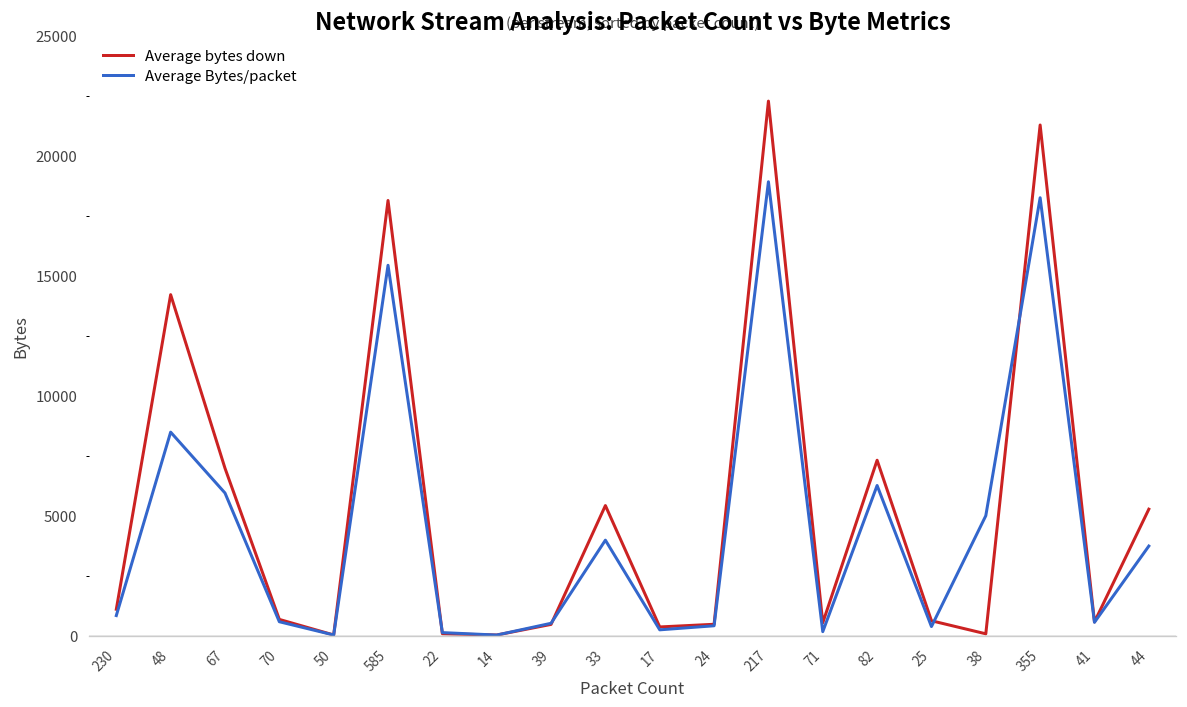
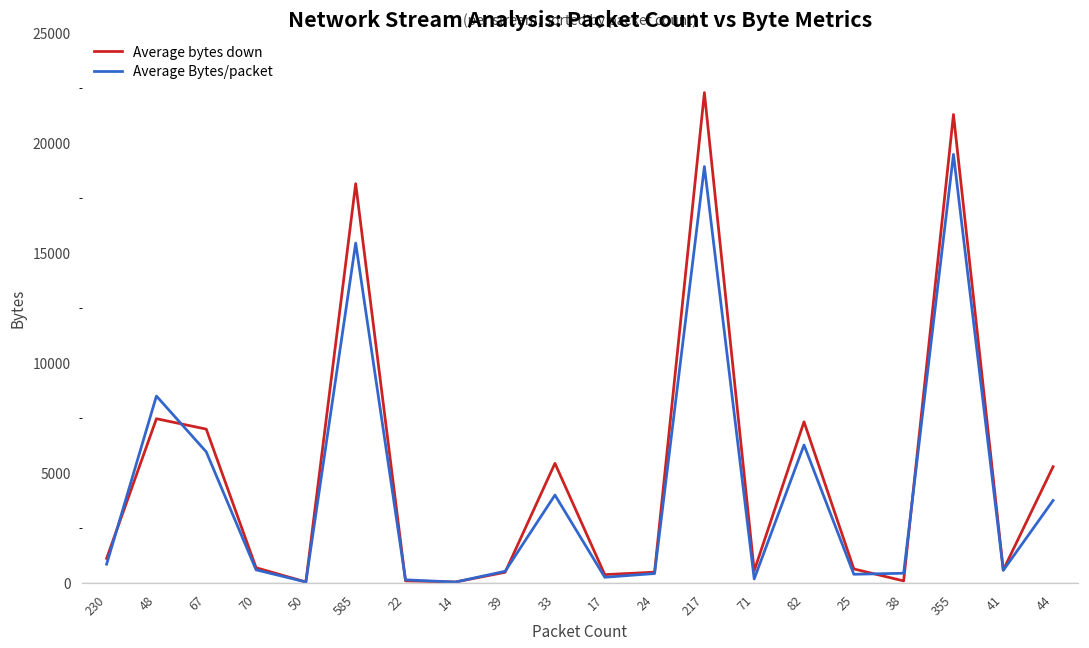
Average bytes down, 48: 14200 -> 7500
Average Bytes/packet, 38: 5000 -> 400
Average Bytes/packet, 355: 18200 -> 19500
